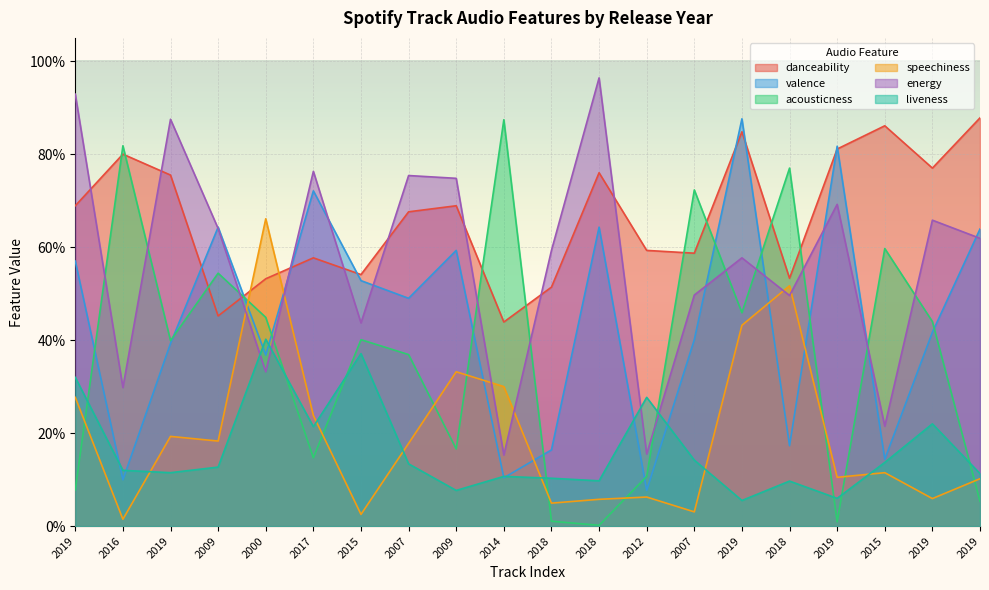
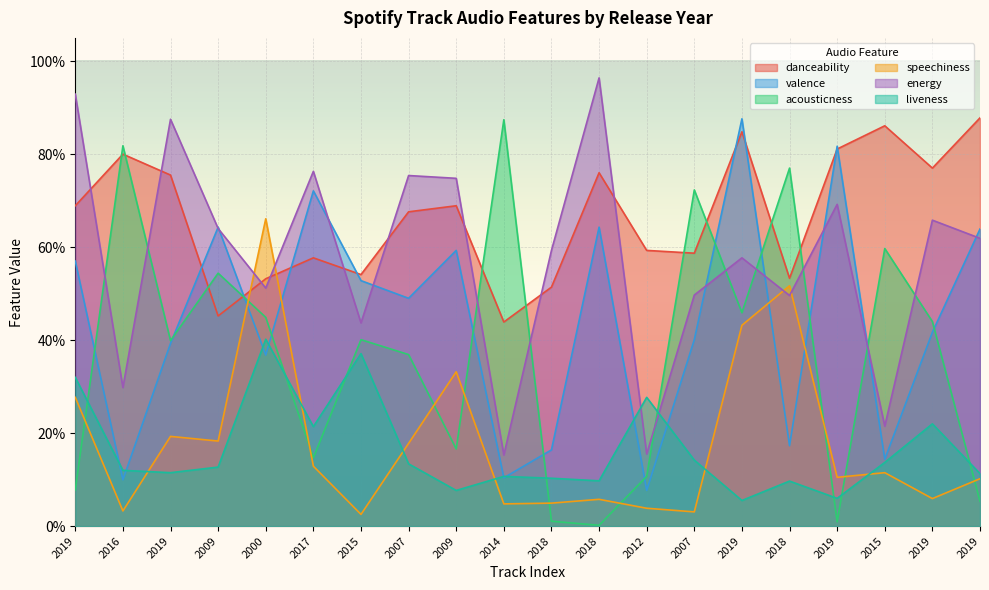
speechiness, 2016: 1% -> 3%
energy, 2000: 33% -> 51%
speechiness, 2017: 24% -> 13%
speechiness, 2014: 30% -> 5%
speechiness, 2012: 6% -> 4%
